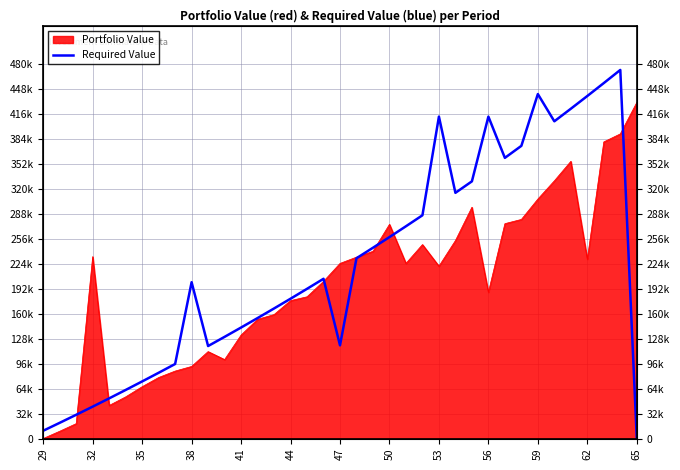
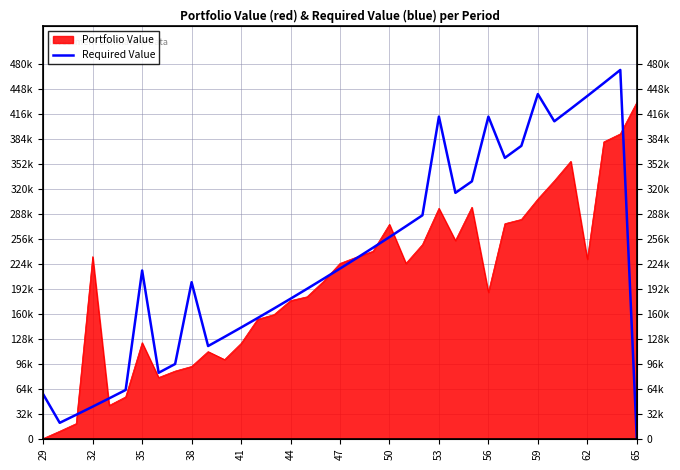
Required Value, 29: 10000 -> 60000
Portfolio Value, 35: 70000 -> 120000
Required Value, 35: 70000 -> 220000
Portfolio Value, 41: 130000 -> 120000
Required Value, 47: 120000 -> 220000
Portfolio Value, 53: 220000 -> 300000
